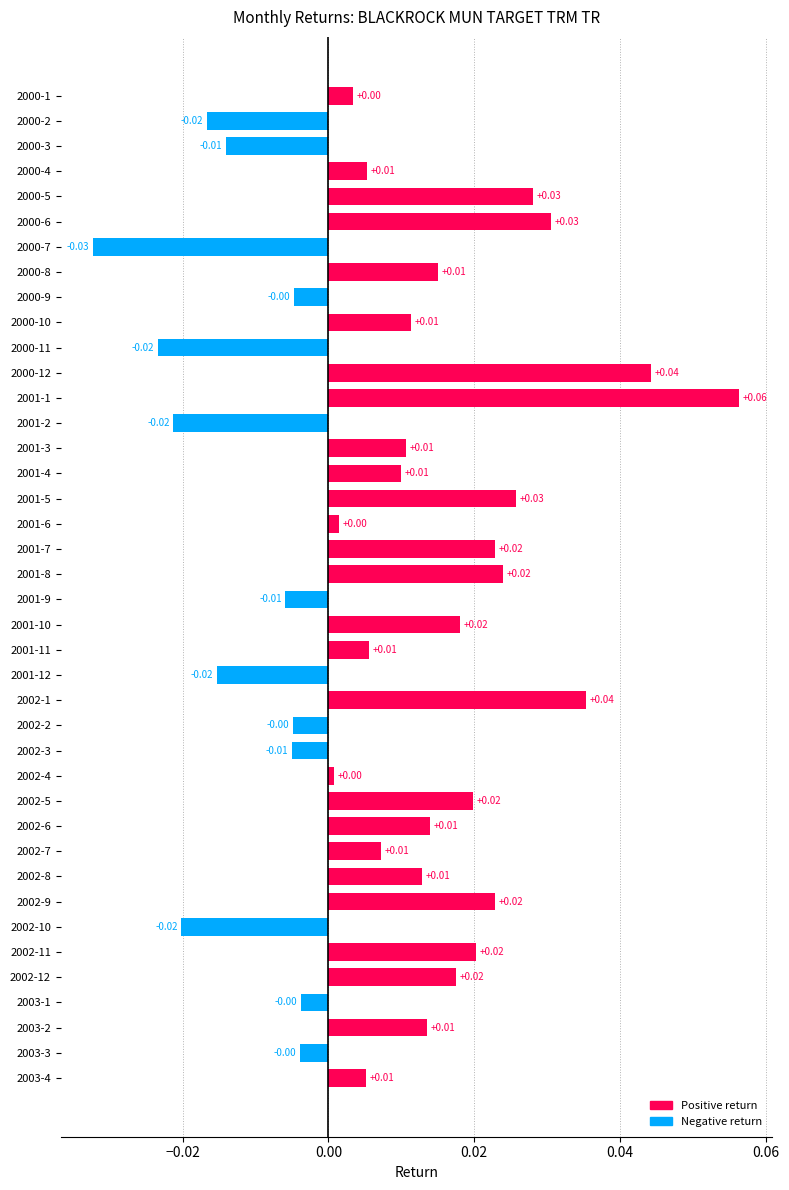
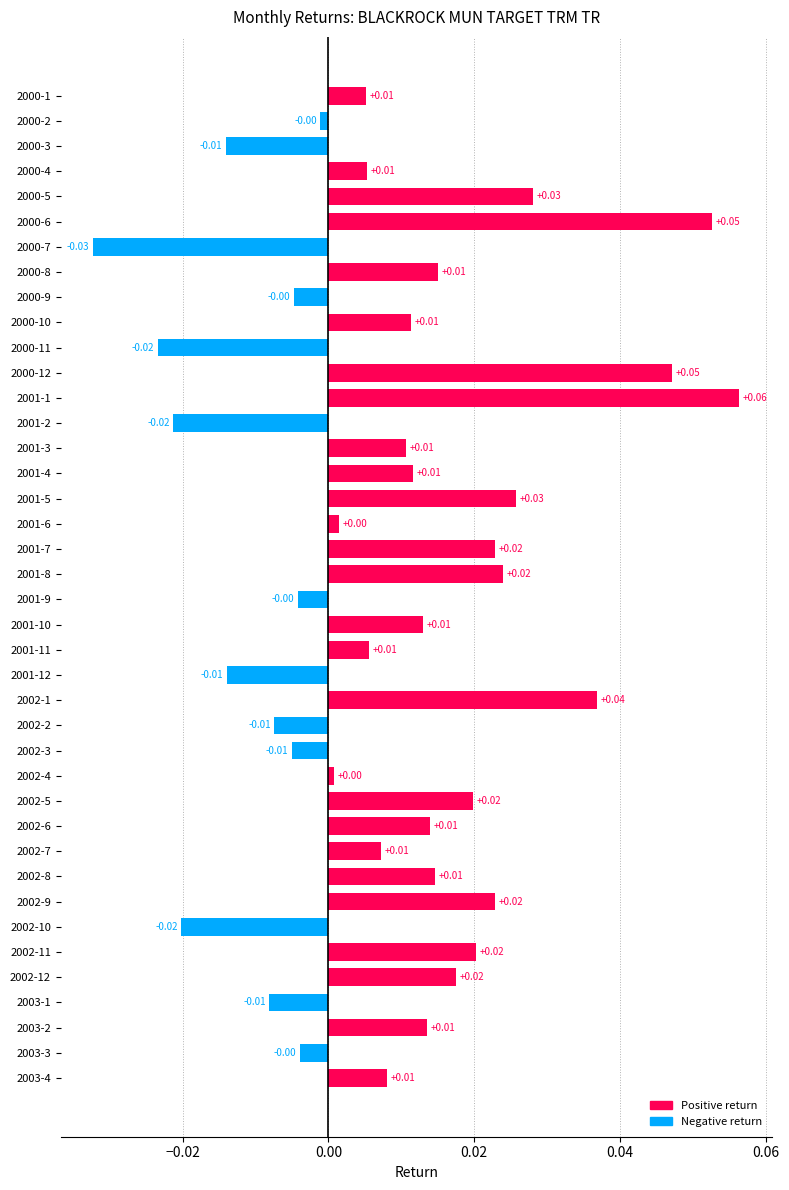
2000-1: +0.00 -> +0.01
2000-2: -0.02 -> -0.00
2000-6: +0.03 -> +0.05
2000-12: +0.04 -> +0.05
2001-4: 0.010 -> 0.012
2001-9: -0.01 -> -0.00
2001-10: +0.02 -> +0.01
2001-12: -0.02 -> -0.01
2002-1: 0.035 -> 0.037
2002-2: -0.00 -> -0.01
2002-8: 0.013 -> 0.015
2003-1: -0.00 -> -0.01
2003-4: 0.005 -> 0.008
